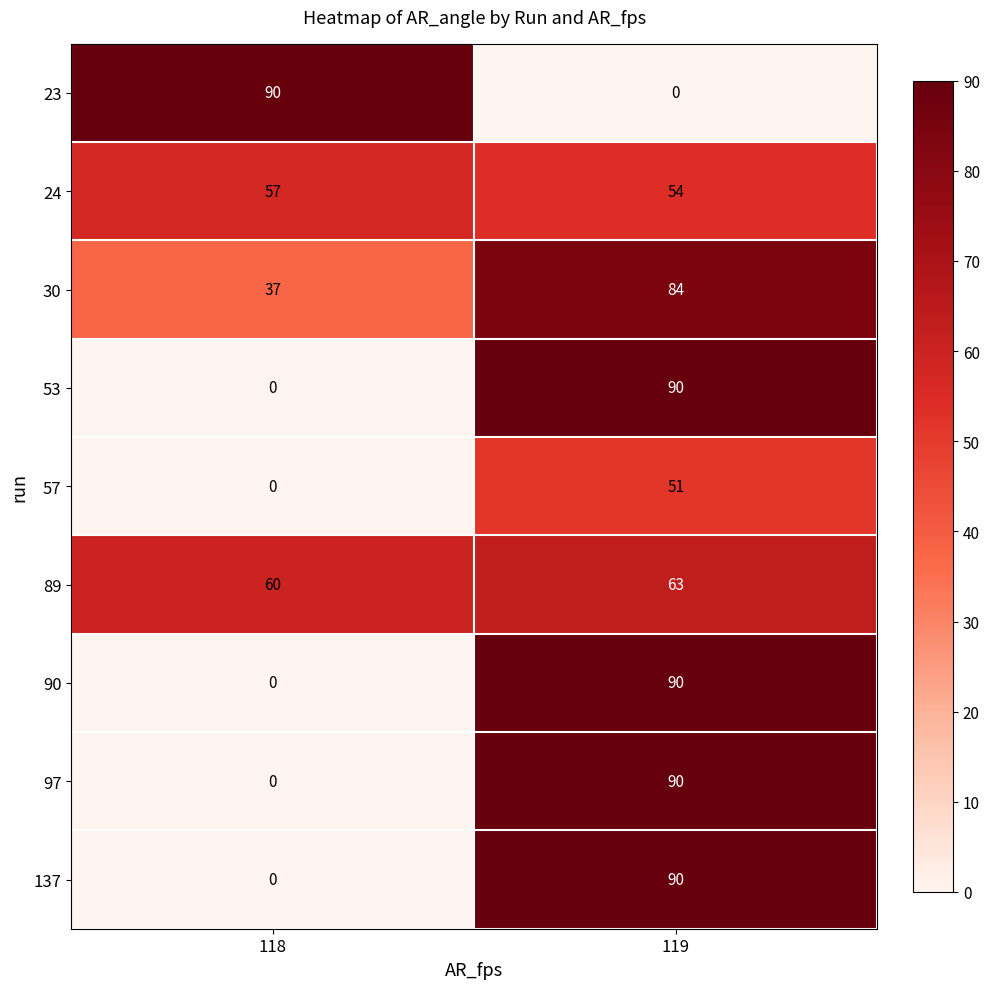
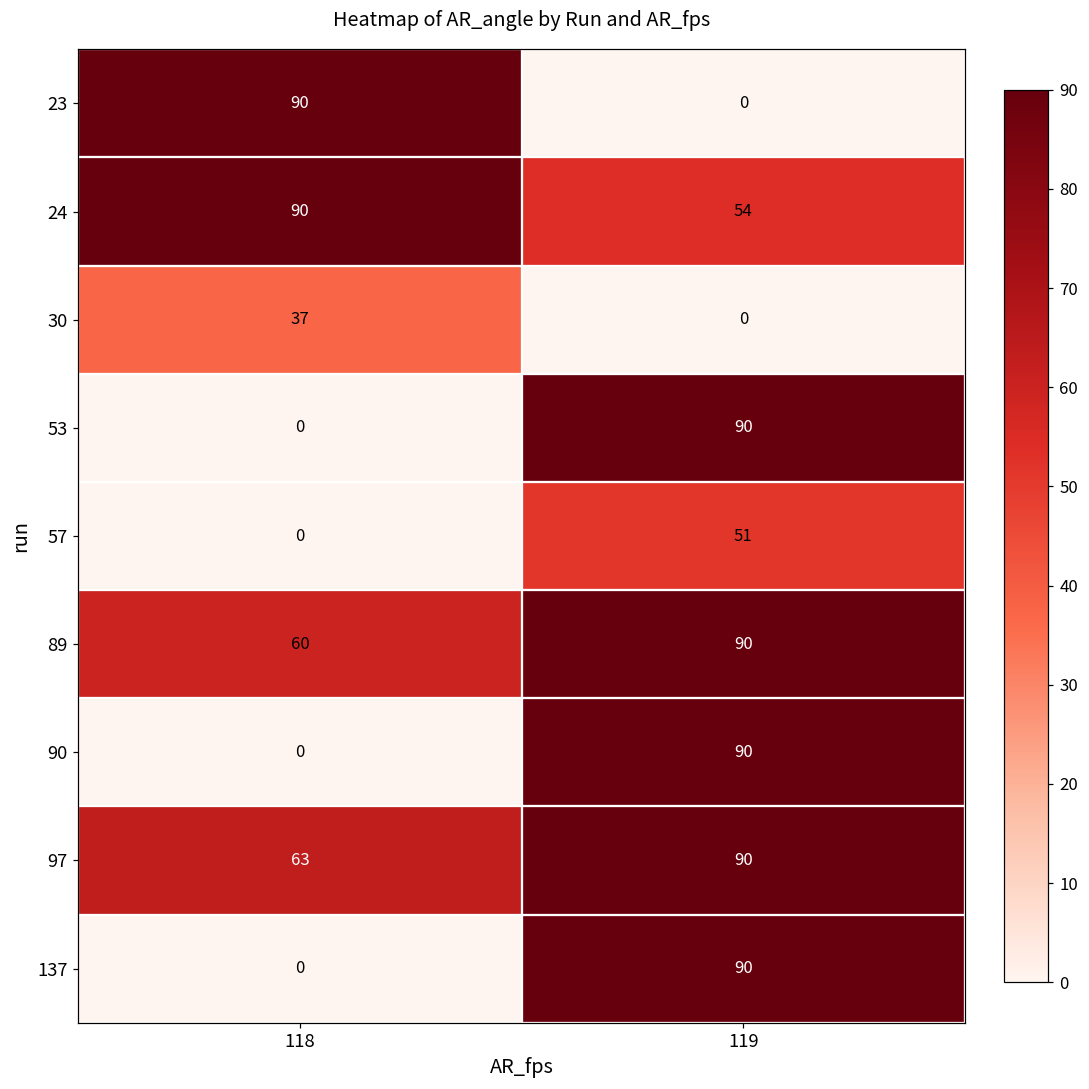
24, 118: 57 -> 90
30, 119: 84 -> 0
89, 119: 63 -> 90
97, 118: 0 -> 63
